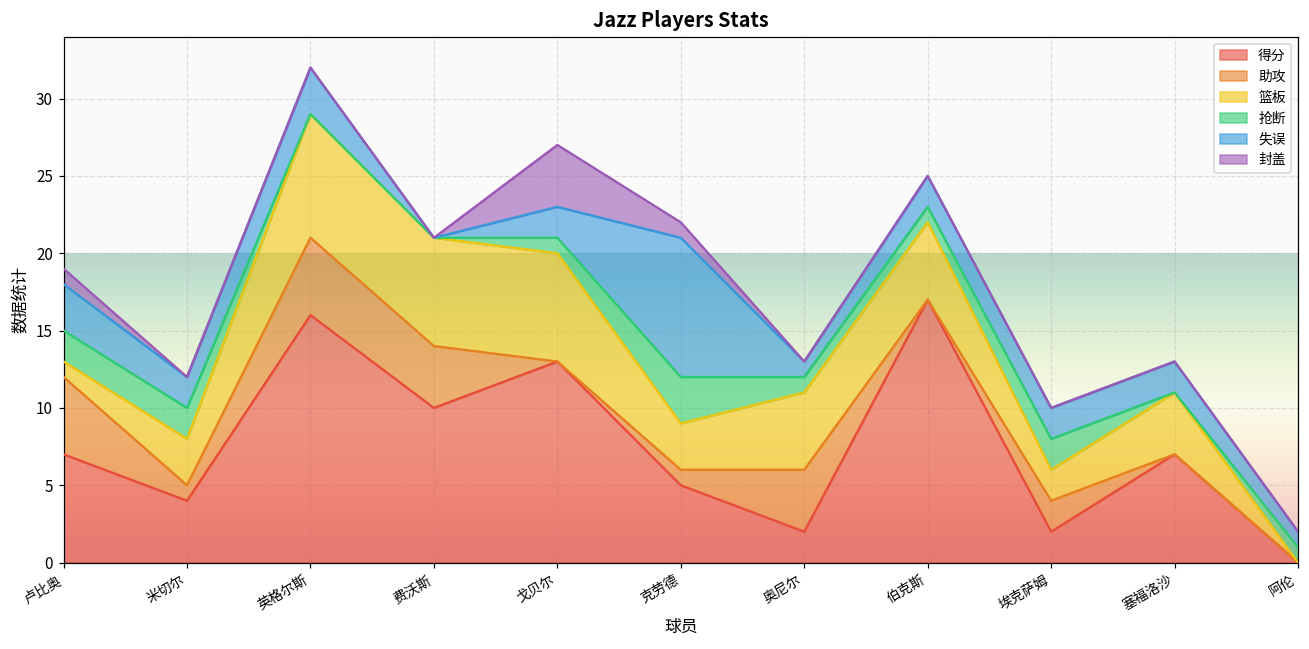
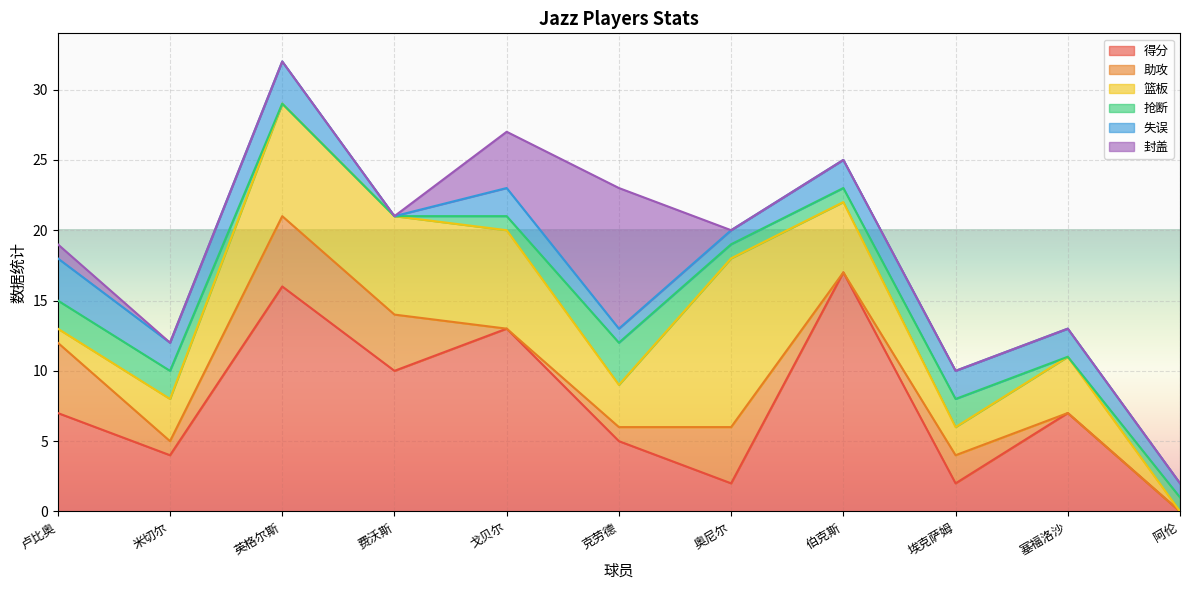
失误, 克劳德: 9 -> 1
封盖, 克劳德: 1 -> 10
篮板, 奥尼尔: 5 -> 12
